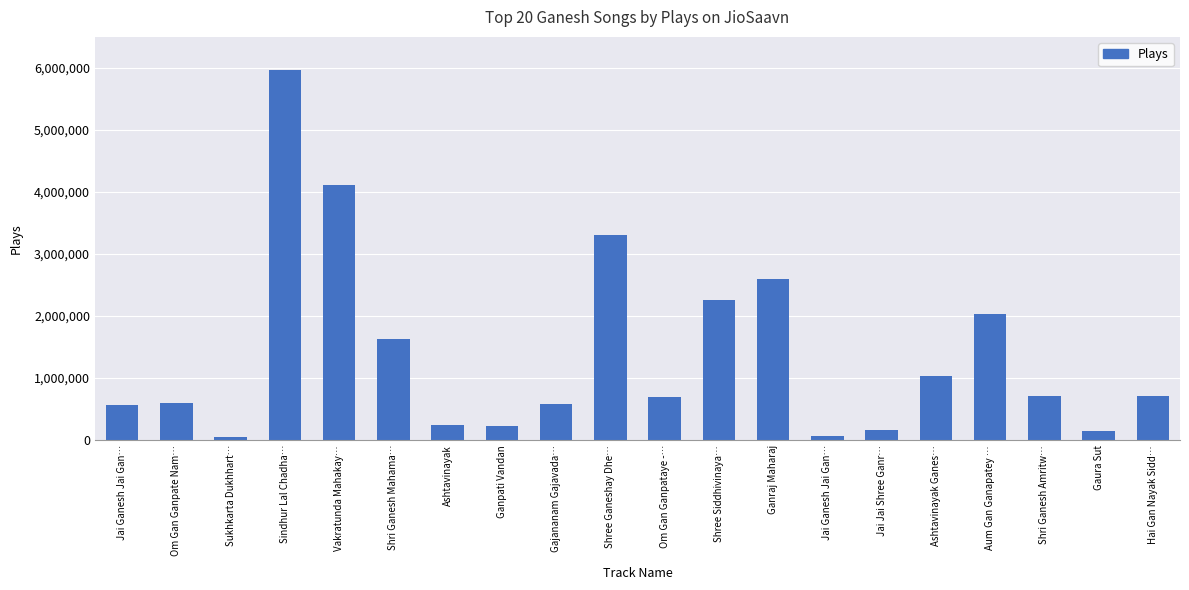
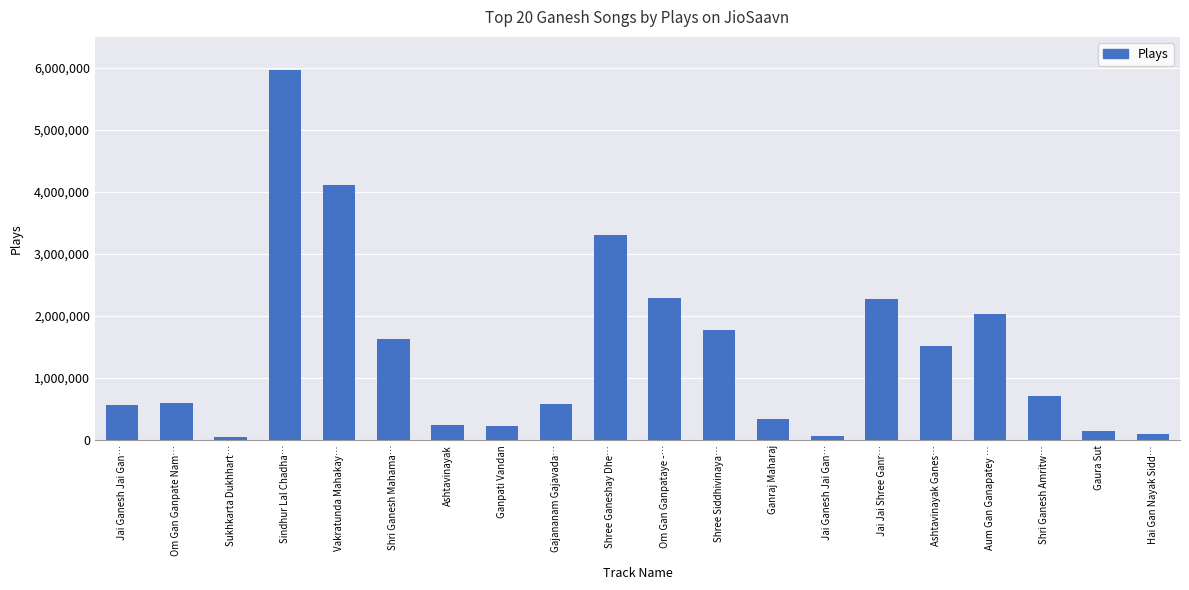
Om Gan Ganpataye -…: 700,000 -> 2,300,000
Shree Siddhivinaya…: 2,300,000 -> 1,800,000
Ganraj Maharaj: 2,600,000 -> 300,000
Jai Jai Shree Ganr…: 200,000 -> 2,300,000
Ashtavinayak Ganes…: 1,000,000 -> 1,500,000
Hai Gan Nayak Sidd…: 700,000 -> 100,000
